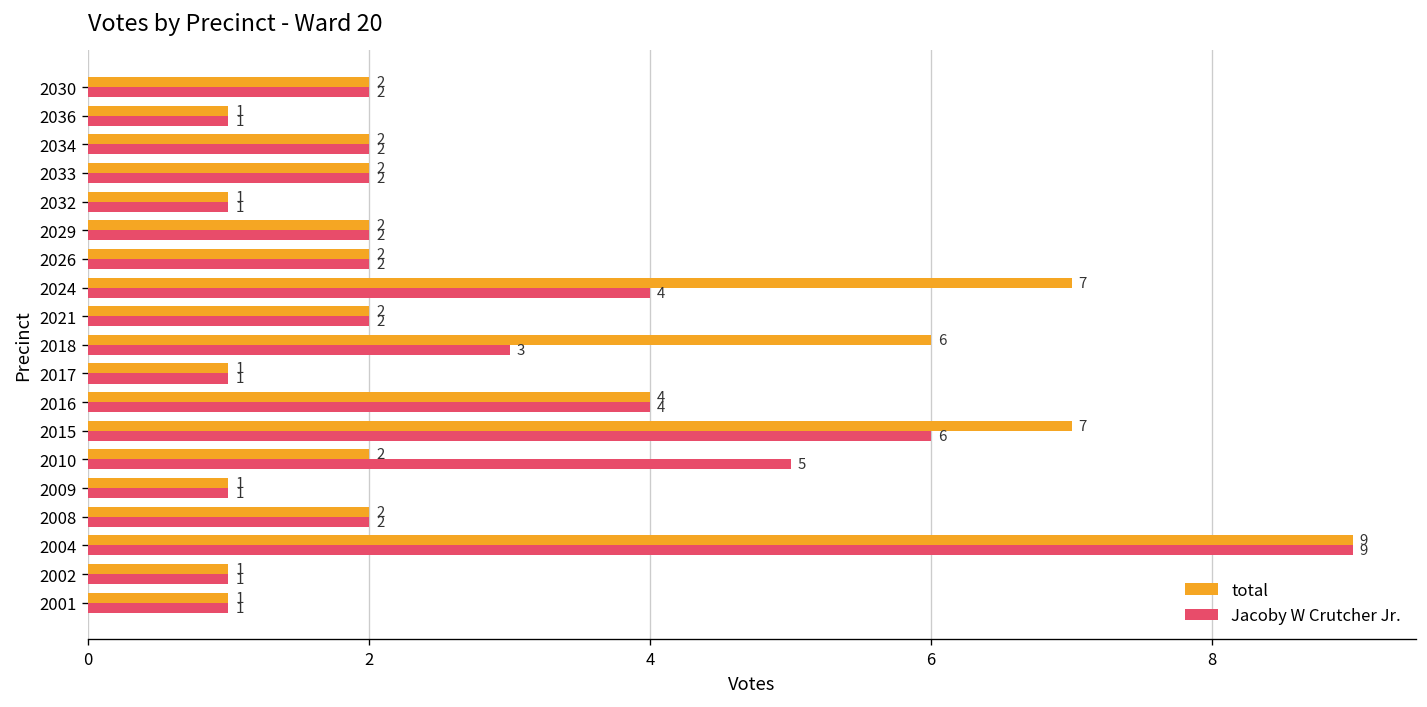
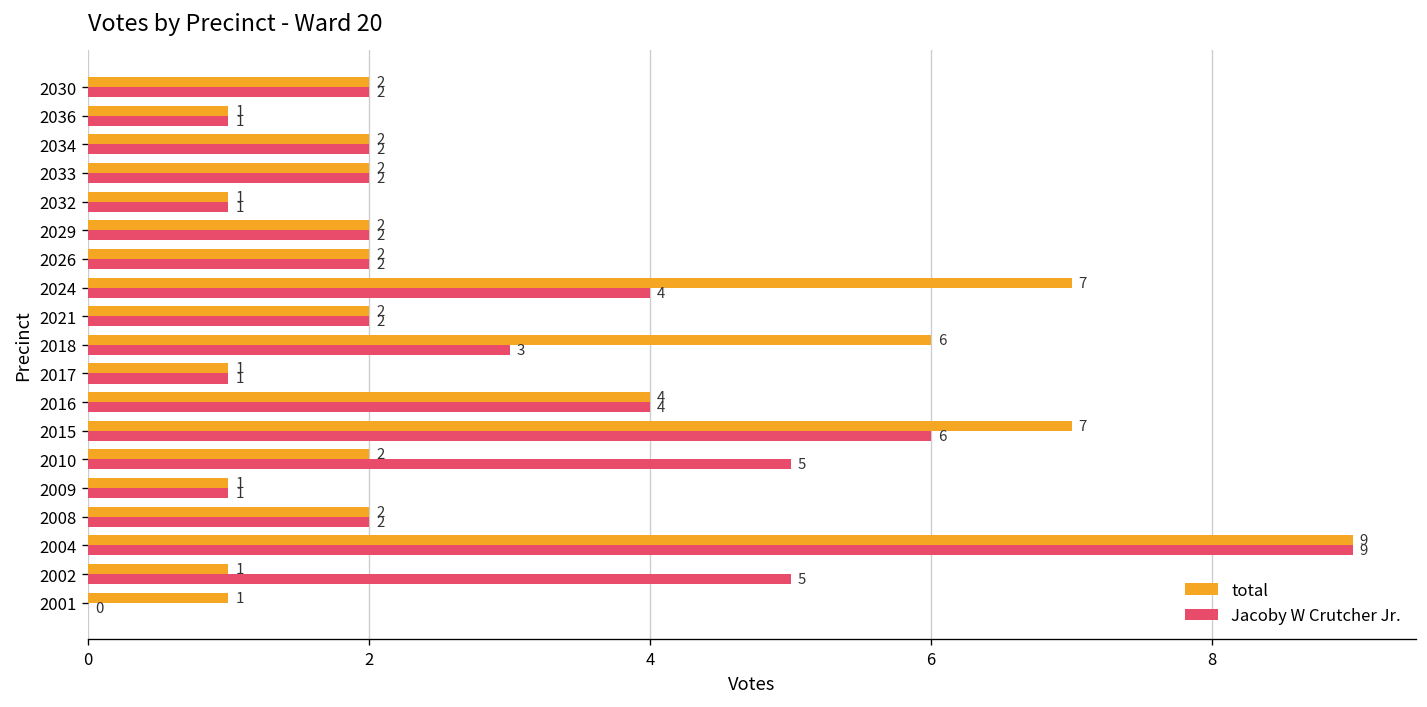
Jacoby W Crutcher Jr., 2002: 1 -> 5
Jacoby W Crutcher Jr., 2001: 1 -> 0
